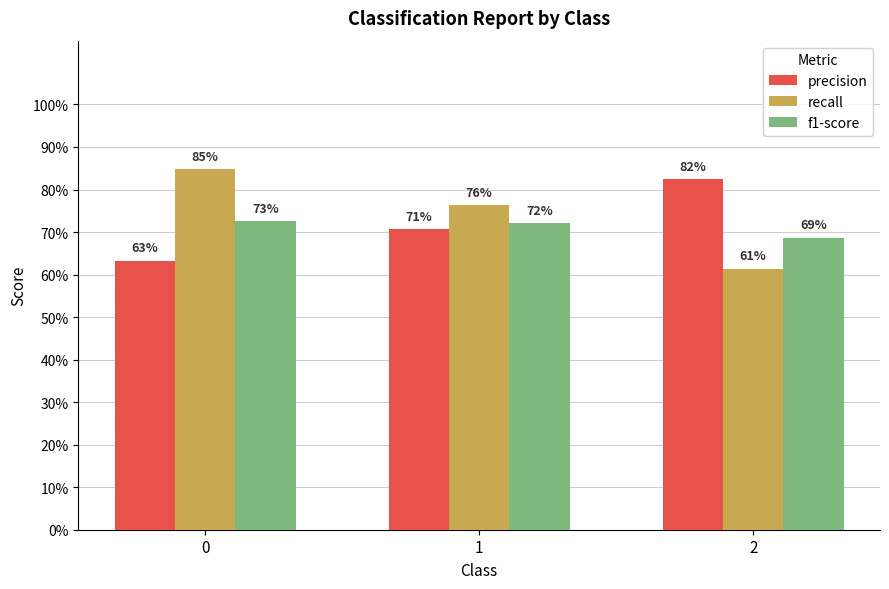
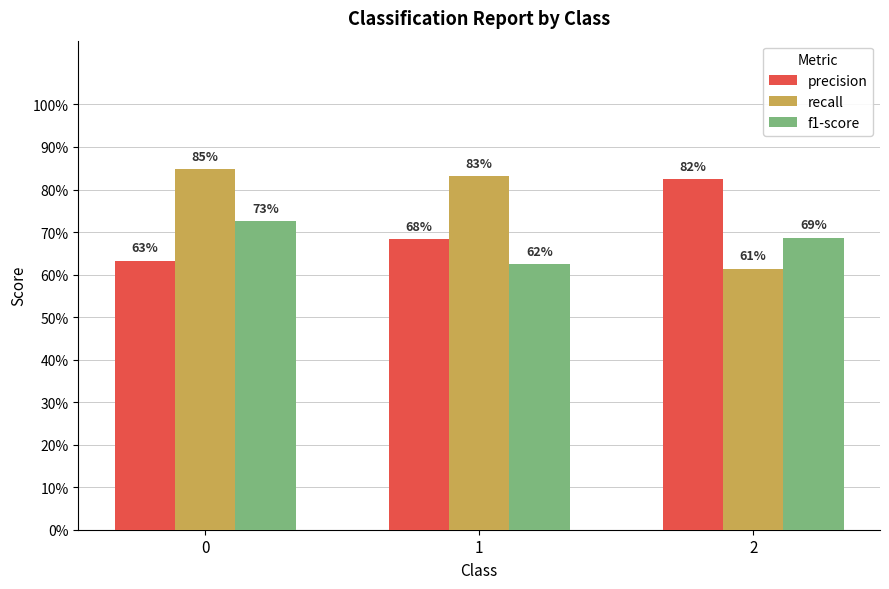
precision, 1: 71% -> 68%
recall, 1: 76% -> 83%
f1-score, 1: 72% -> 62%
